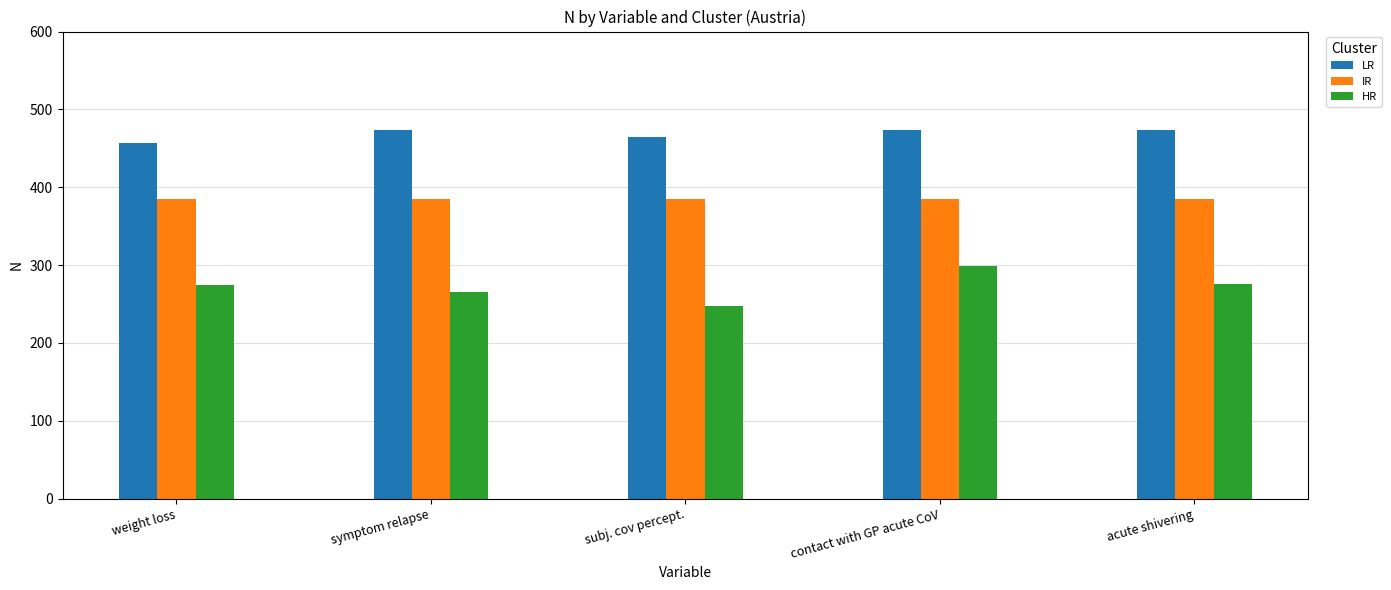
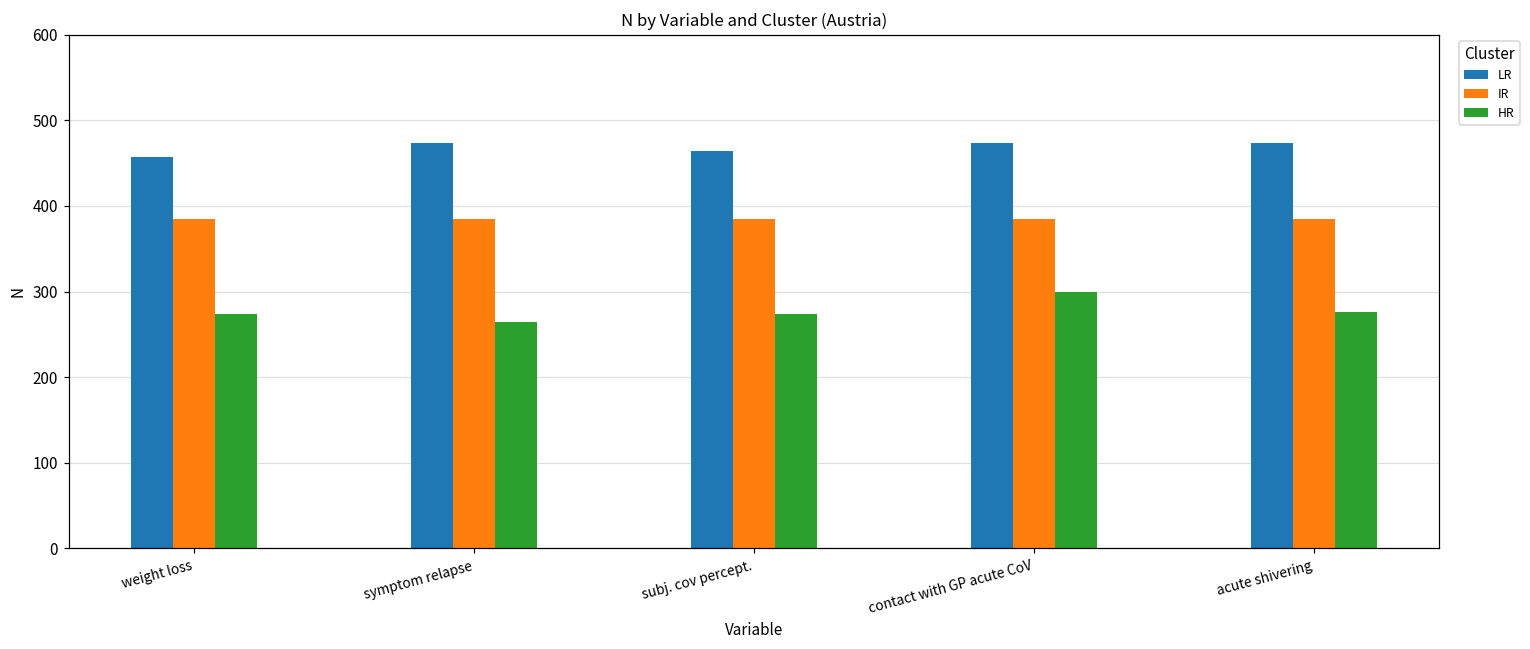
HR, subj. cov percept.: 250 -> 270
